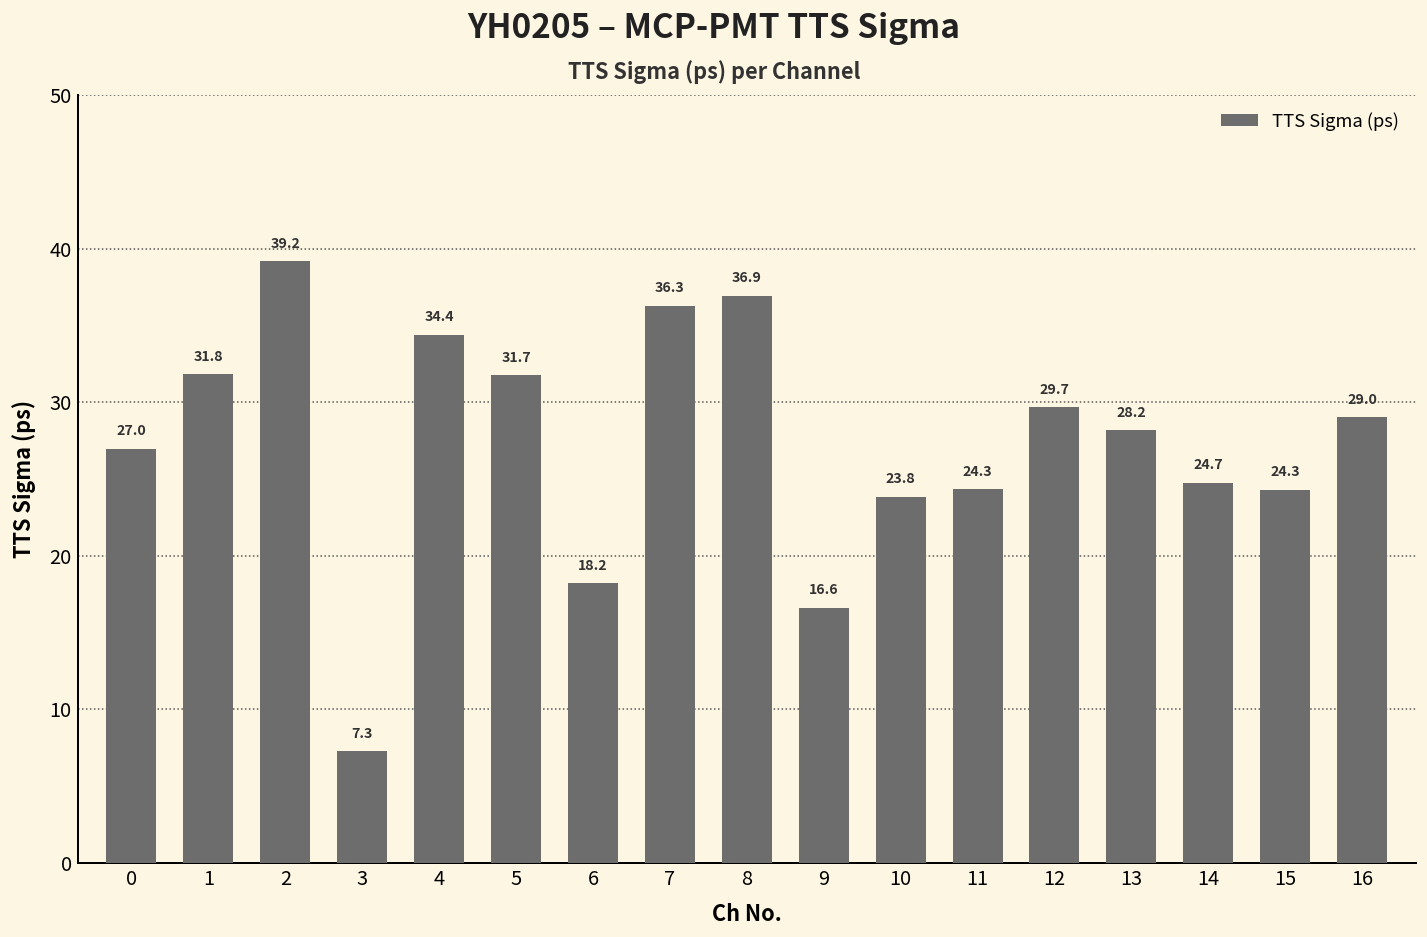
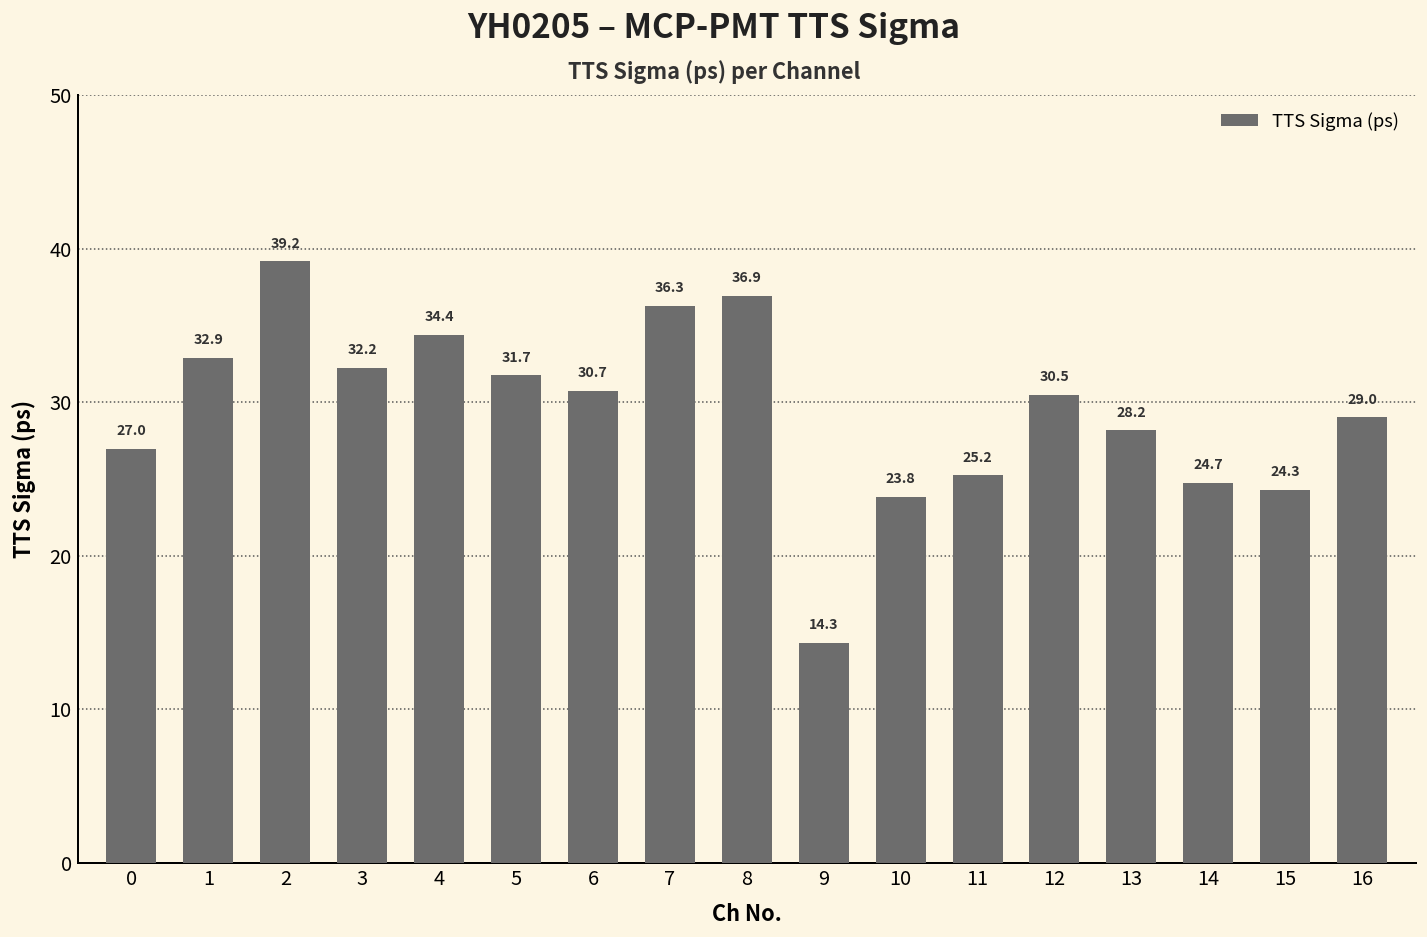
1: 31.8 -> 32.9
3: 7.3 -> 32.2
6: 18.2 -> 30.7
9: 16.6 -> 14.3
11: 24.3 -> 25.2
12: 29.7 -> 30.5
